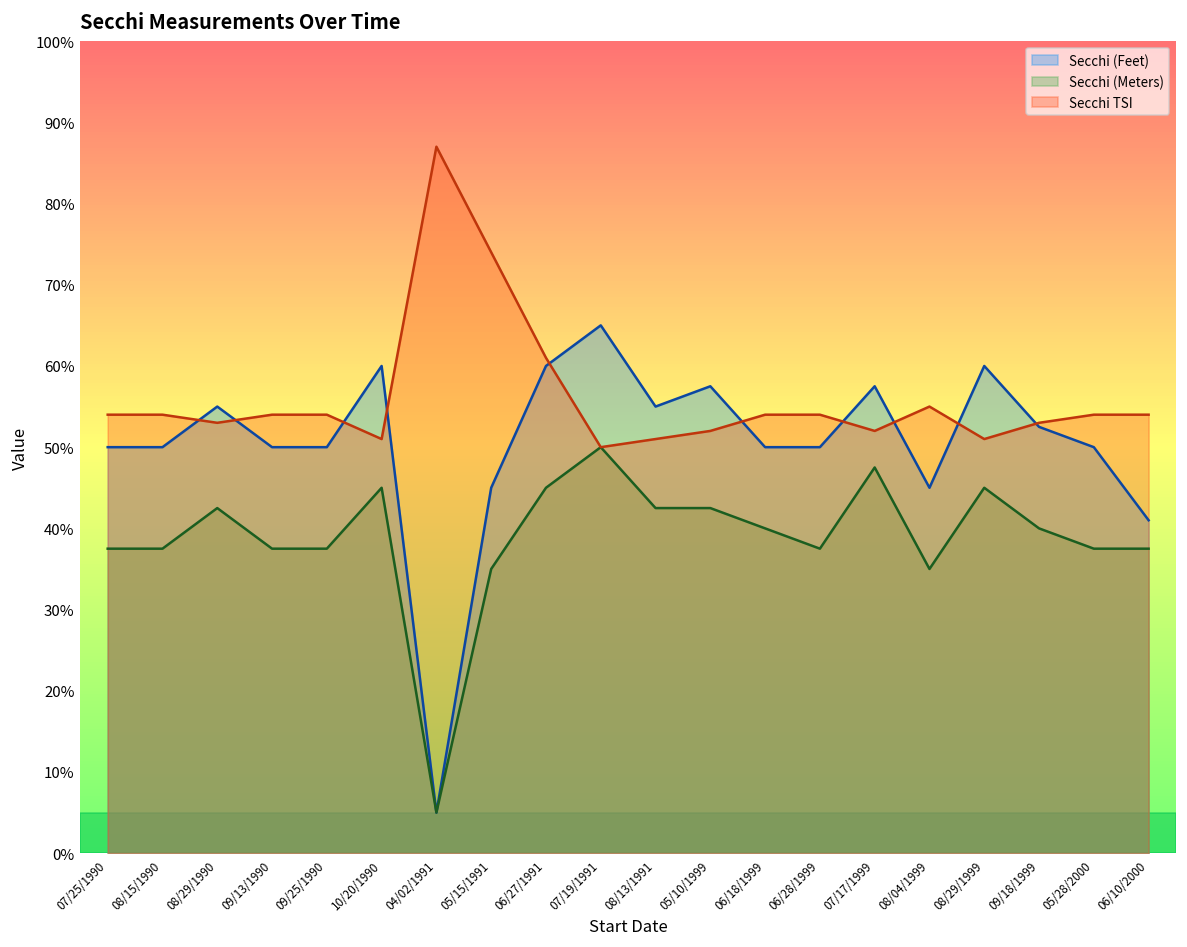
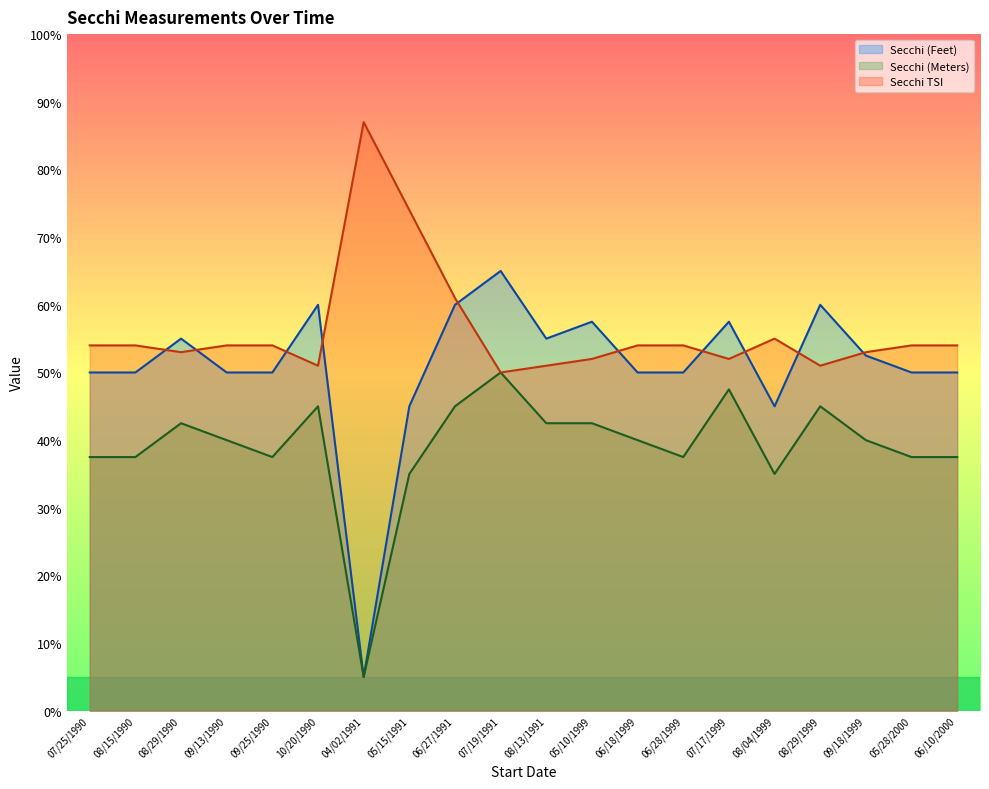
Secchi (Meters), 09/13/1990: 38% -> 40%
Secchi (Feet), 06/10/2000: 41% -> 50%
